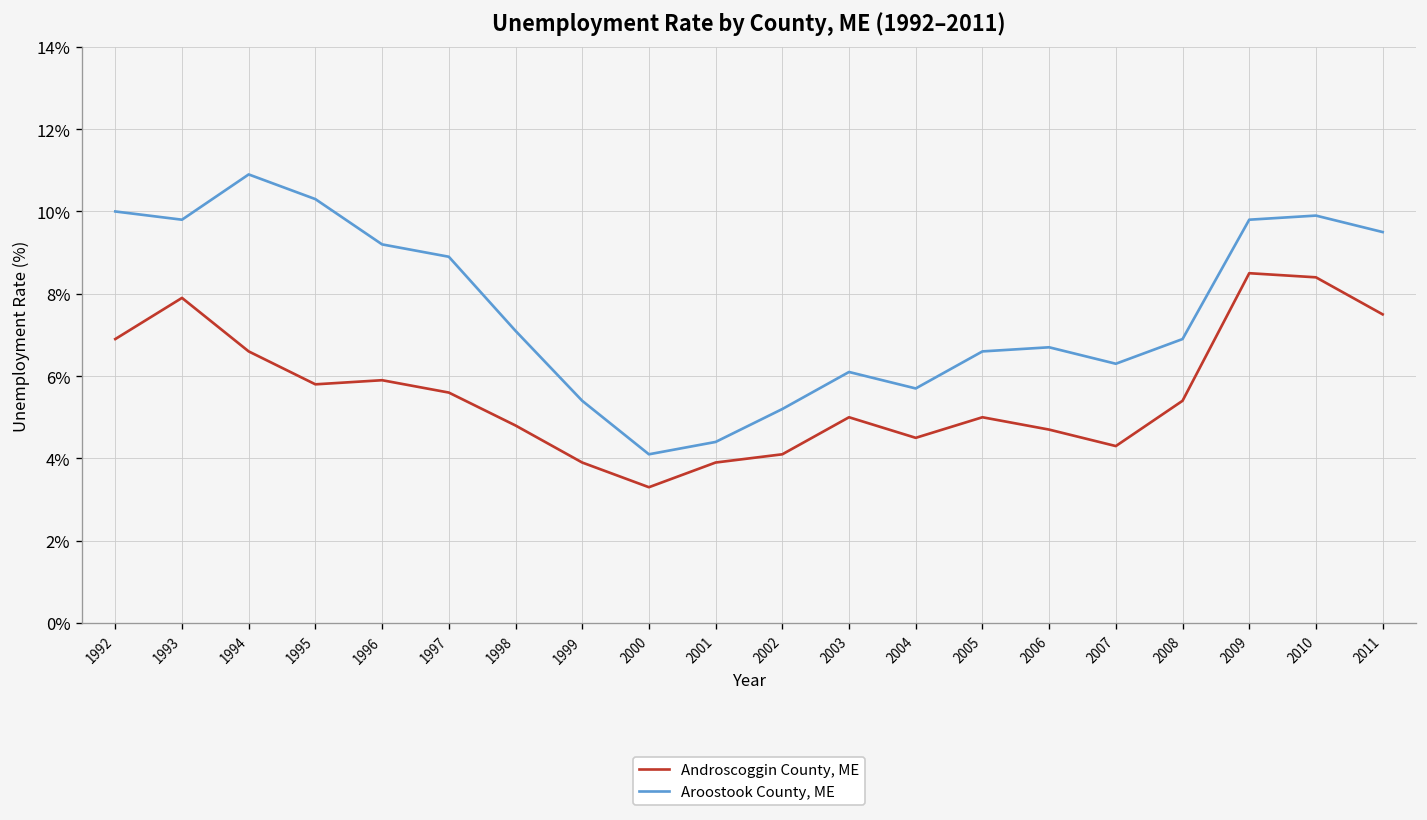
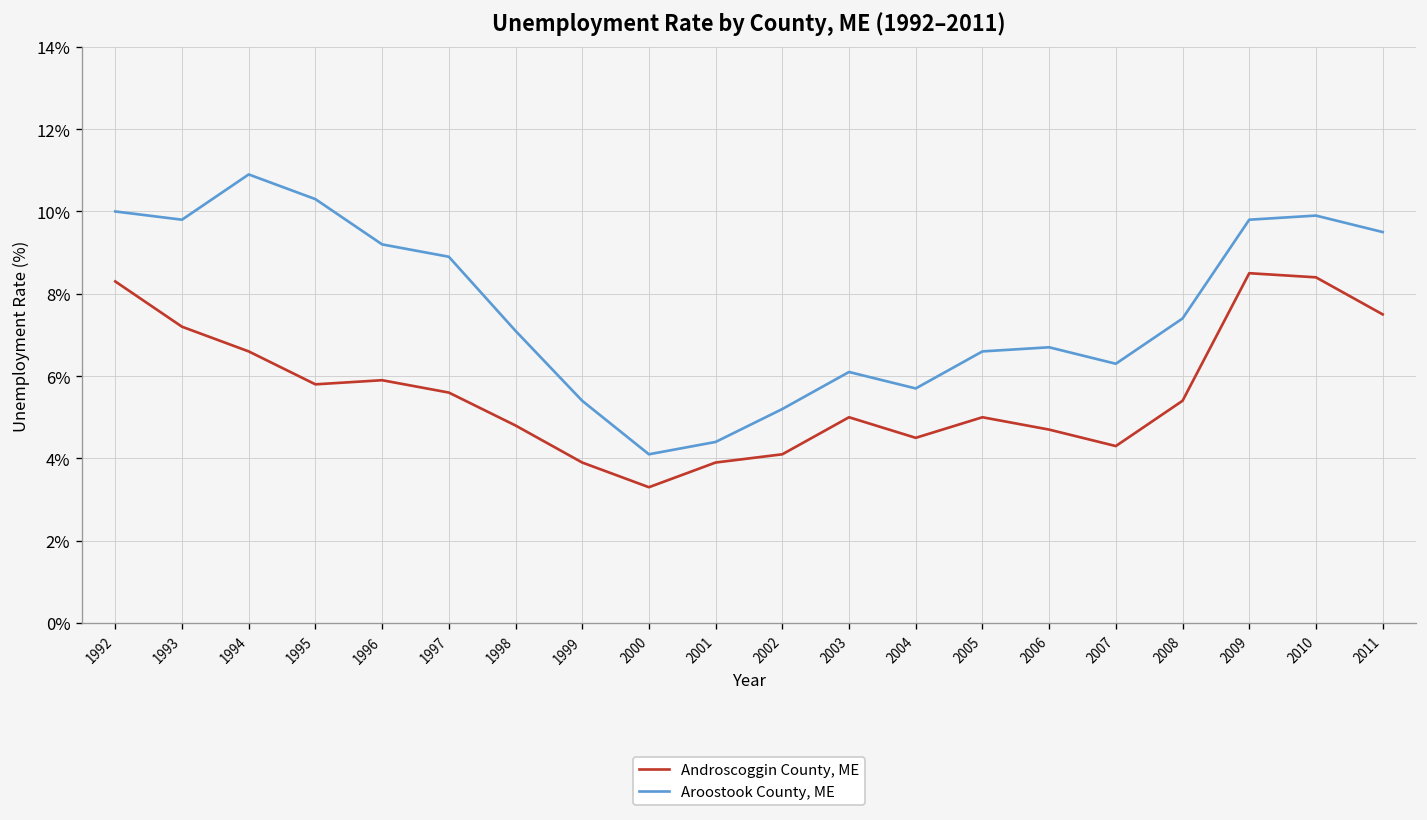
Androscoggin County, ME, 1992: 6.9% -> 8.3%
Androscoggin County, ME, 1993: 7.9% -> 7.2%
Aroostook County, ME, 2008: 6.9% -> 7.4%
